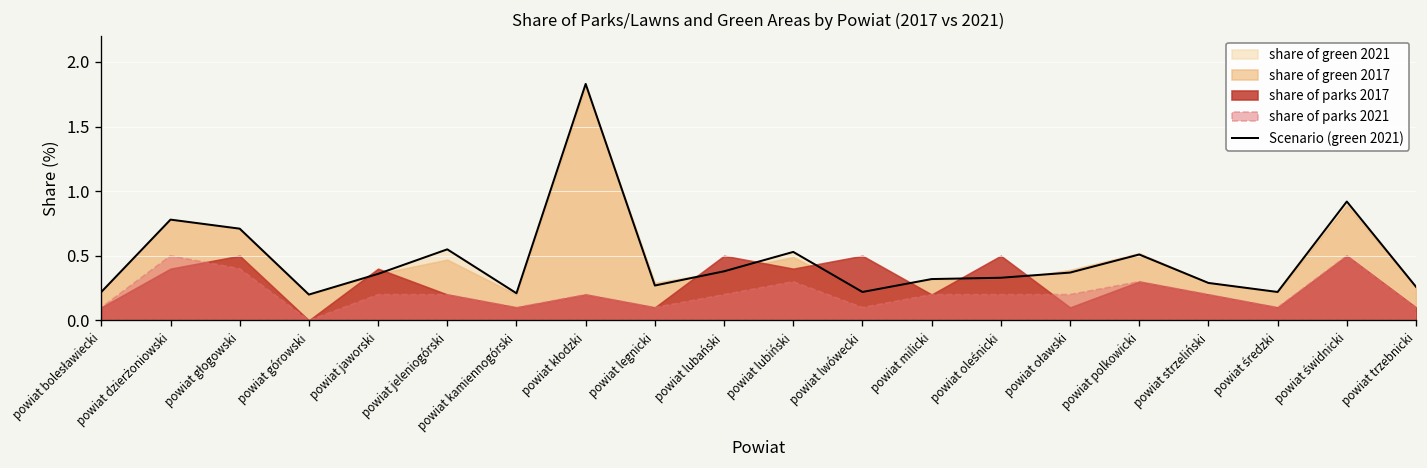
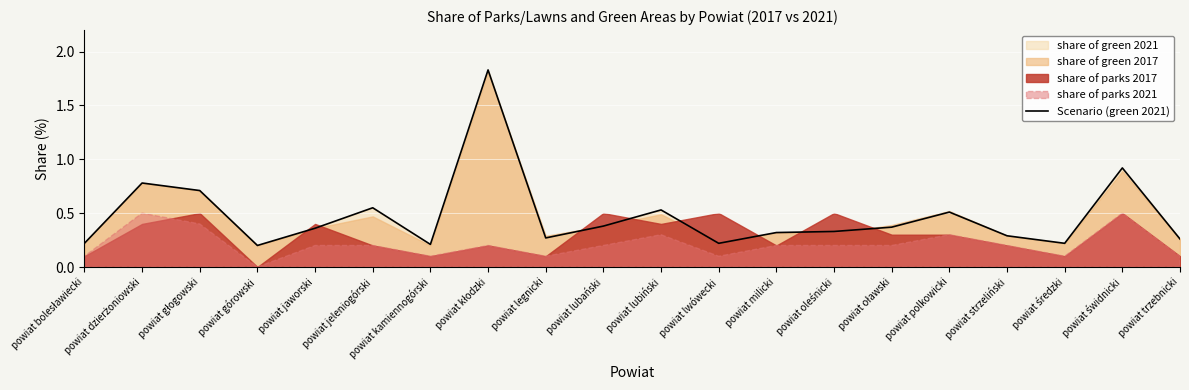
share of parks 2017, powiat oławski: 0.1 -> 0.3
